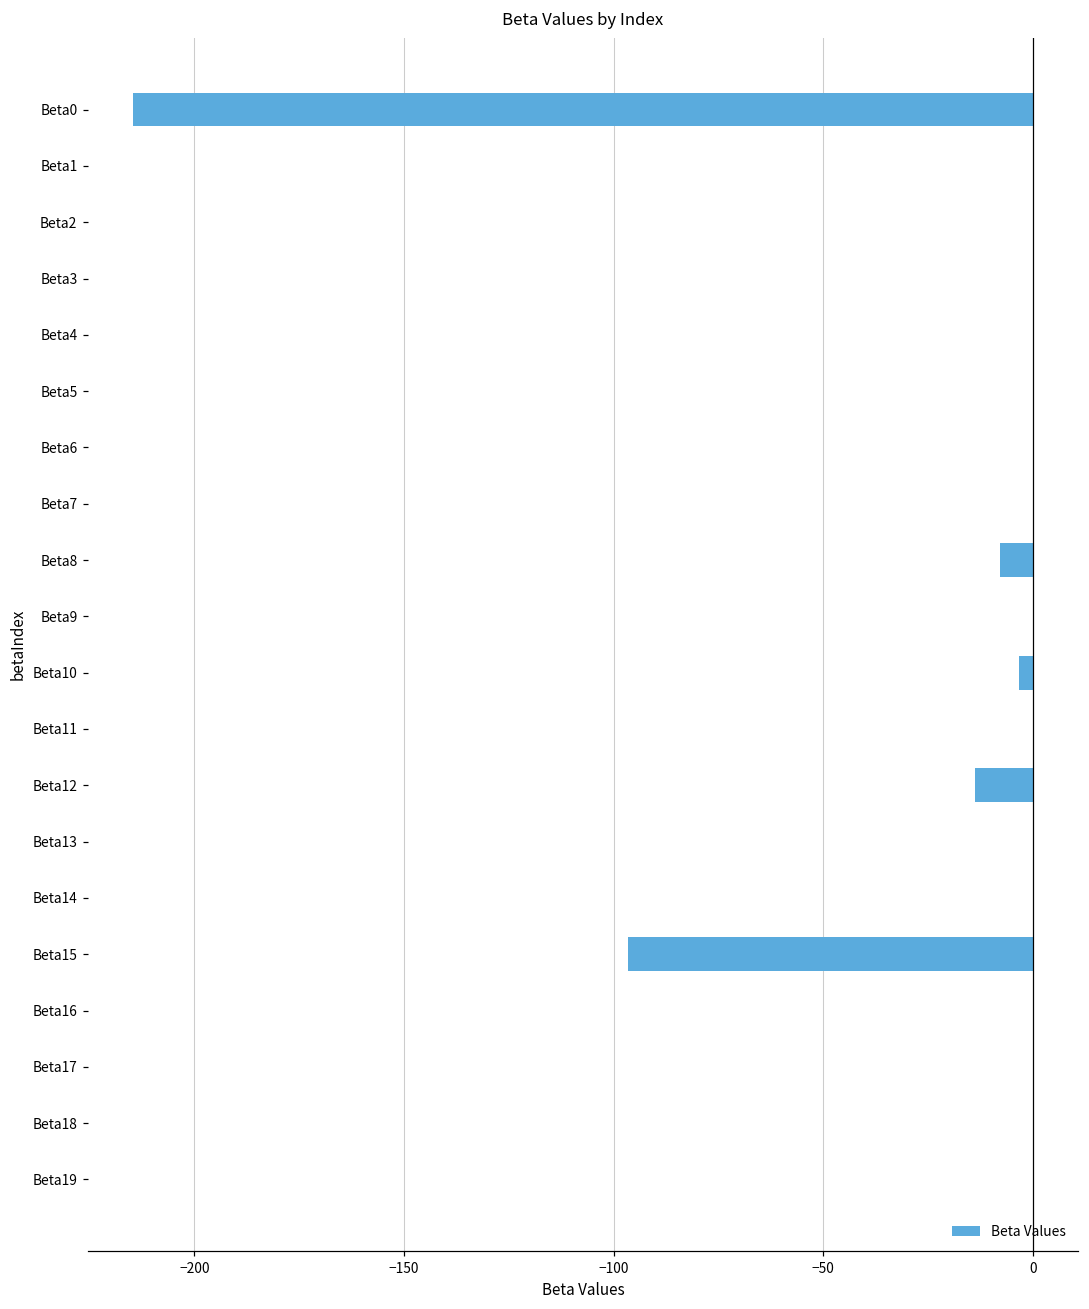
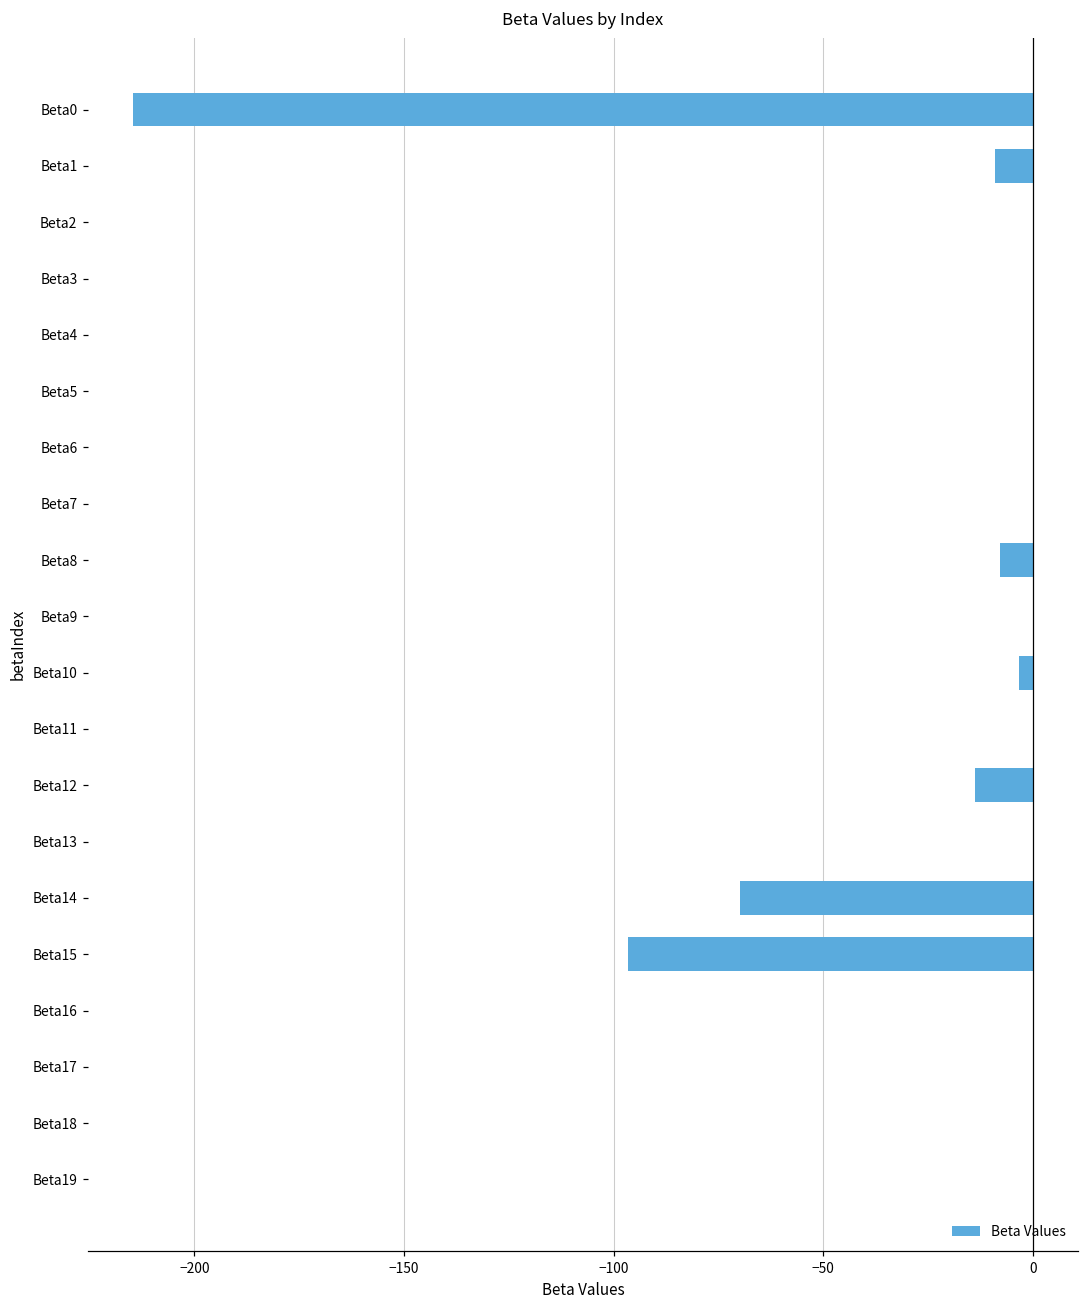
Beta1: 0 -> -9
Beta14: 0 -> -70
